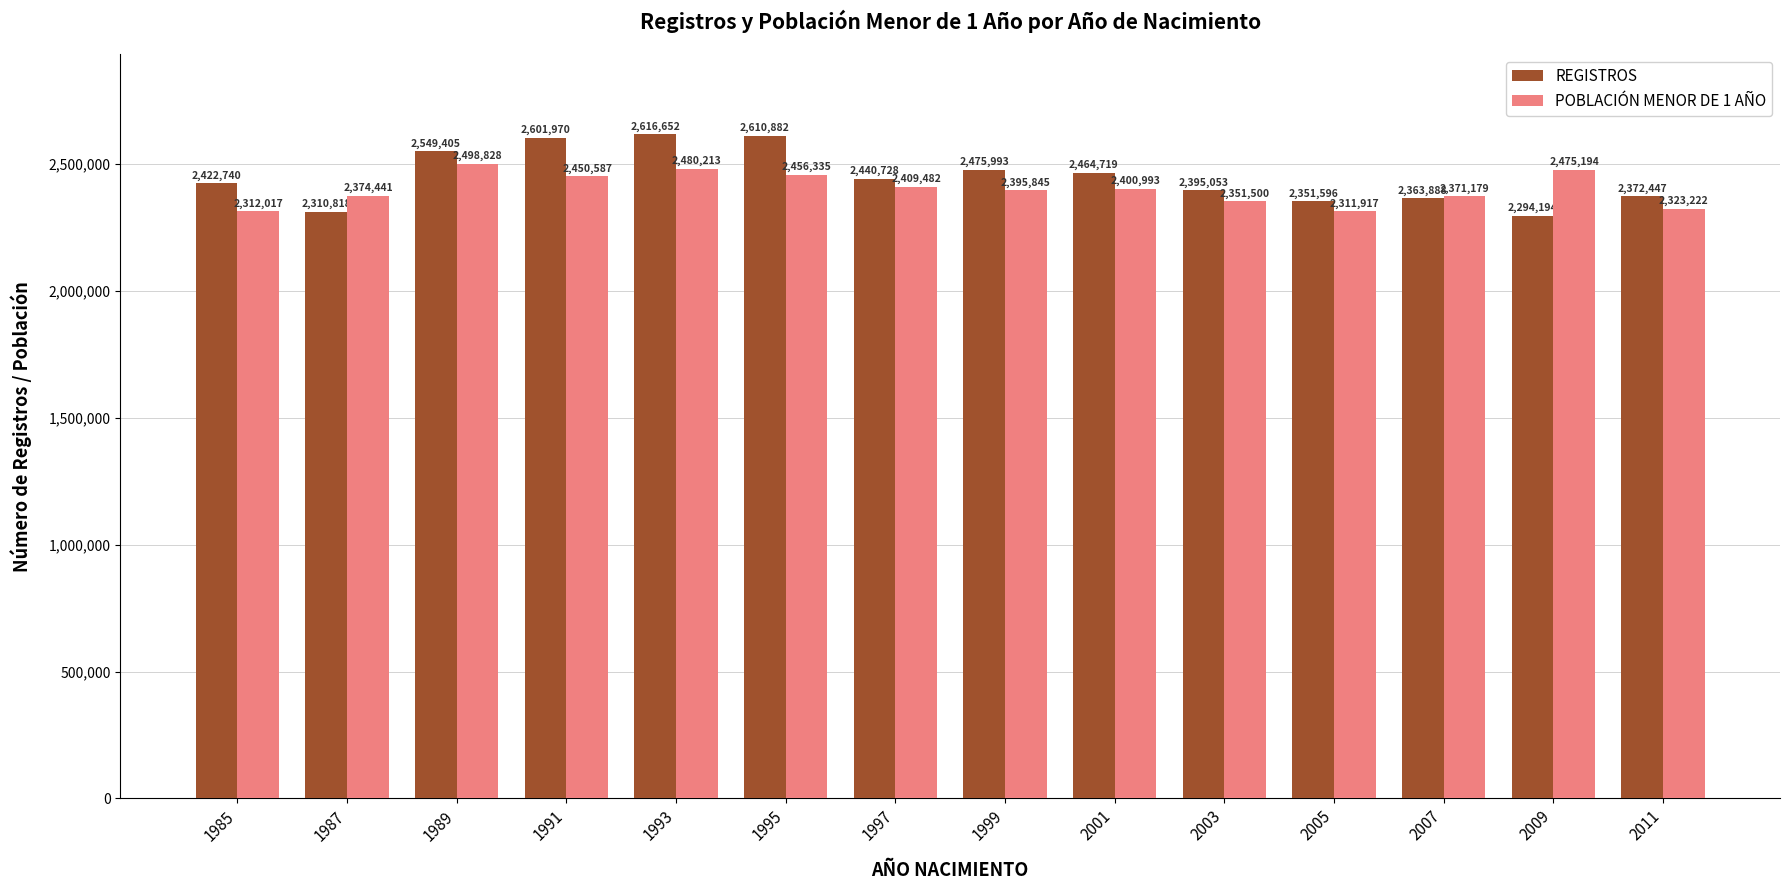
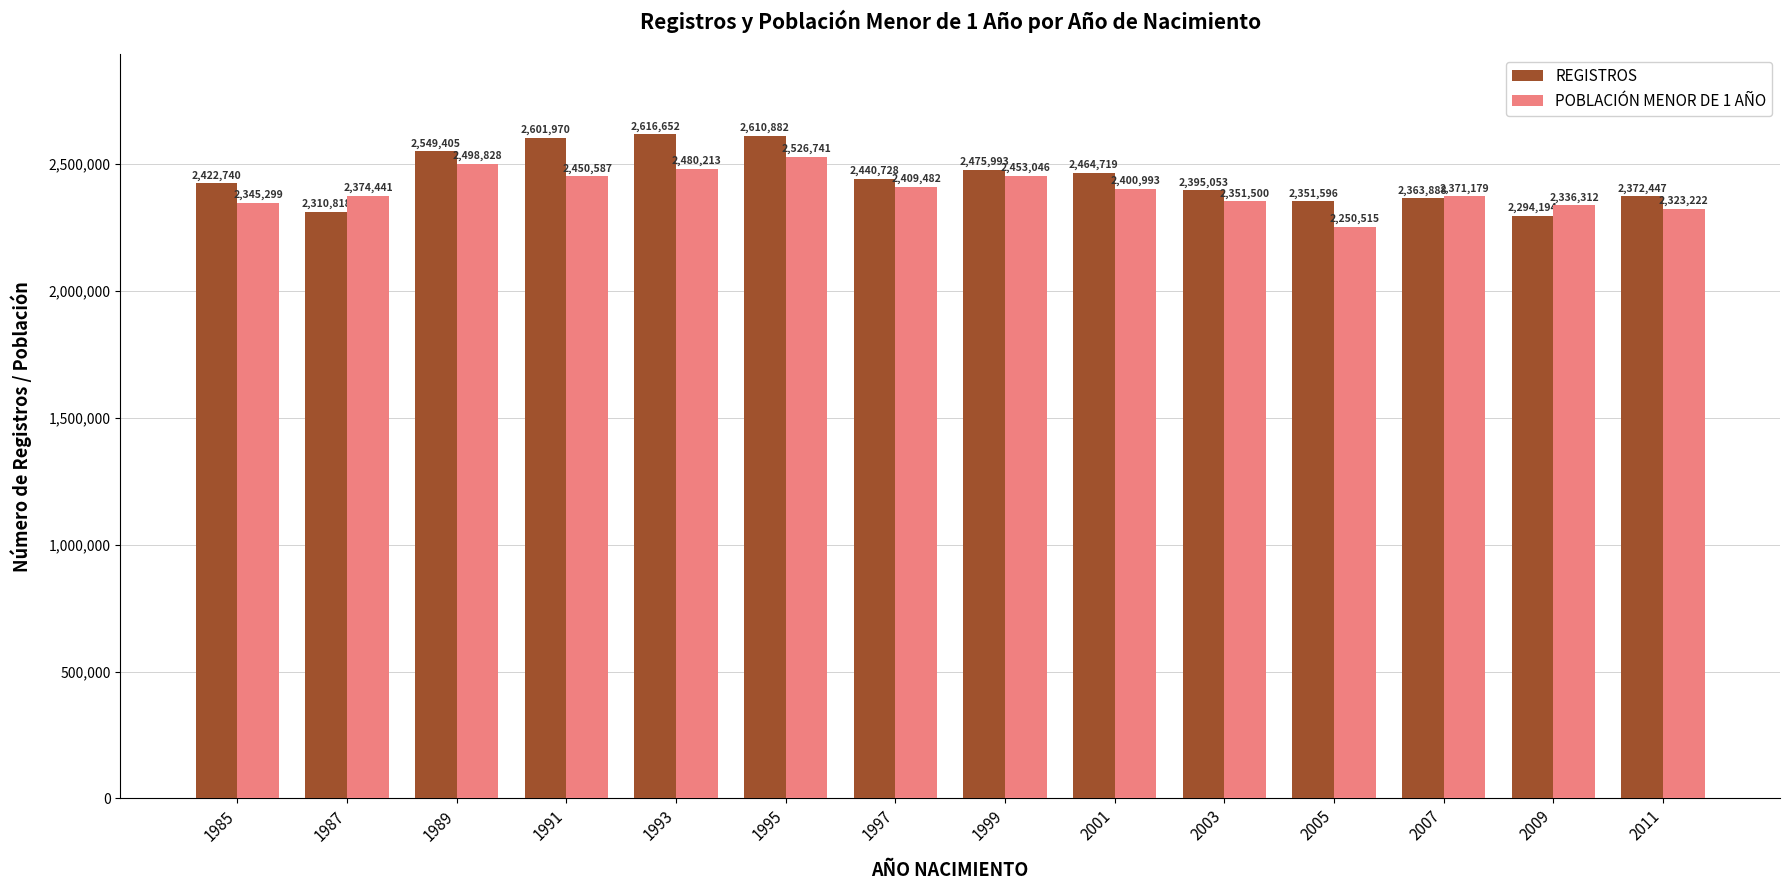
POBLACIÓN MENOR DE 1 AÑO, 1985: 2,312,017 -> 2,345,299
POBLACIÓN MENOR DE 1 AÑO, 1995: 2,456,335 -> 2,526,741
POBLACIÓN MENOR DE 1 AÑO, 1999: 2,395,845 -> 2,453,046
POBLACIÓN MENOR DE 1 AÑO, 2005: 2,311,917 -> 2,250,515
POBLACIÓN MENOR DE 1 AÑO, 2009: 2,475,194 -> 2,336,312
